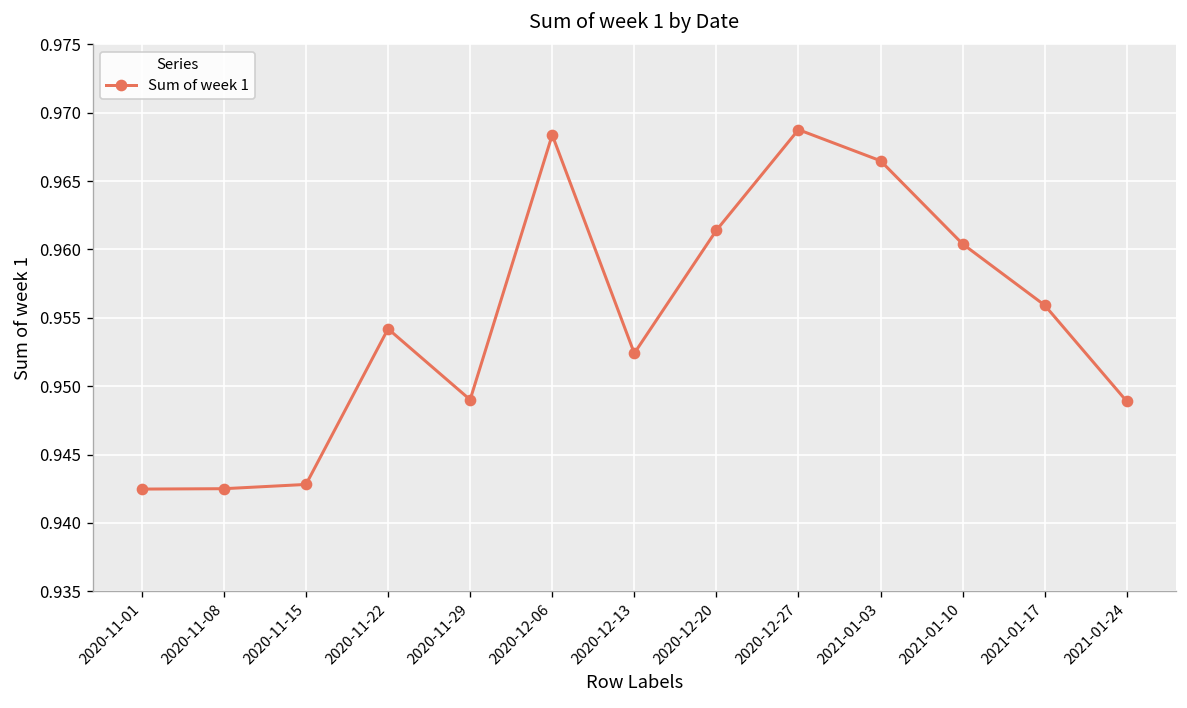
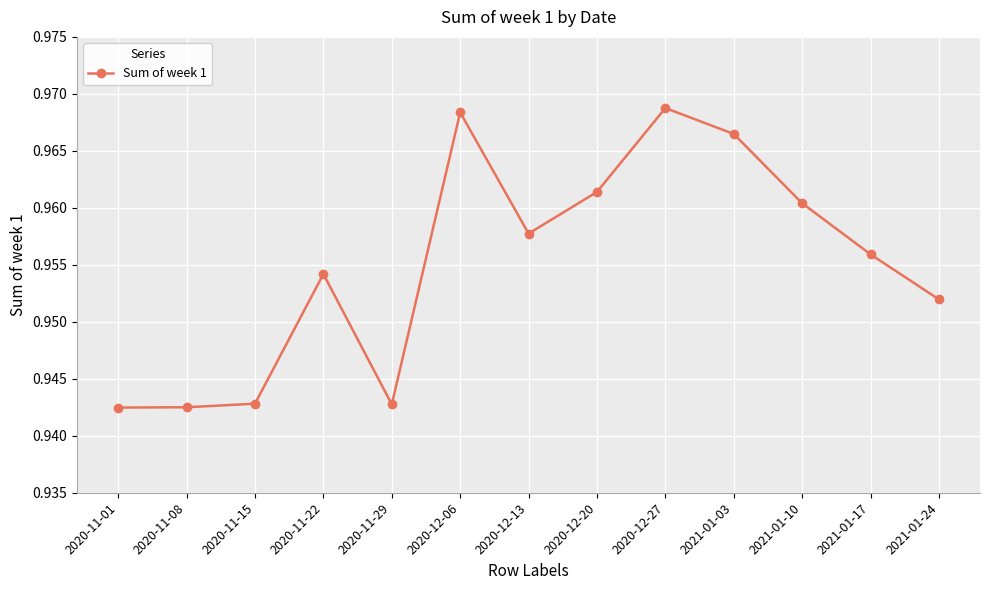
2020-11-29: 0.9490 -> 0.9428
2020-12-13: 0.9524 -> 0.9577
2021-01-24: 0.9489 -> 0.9520
